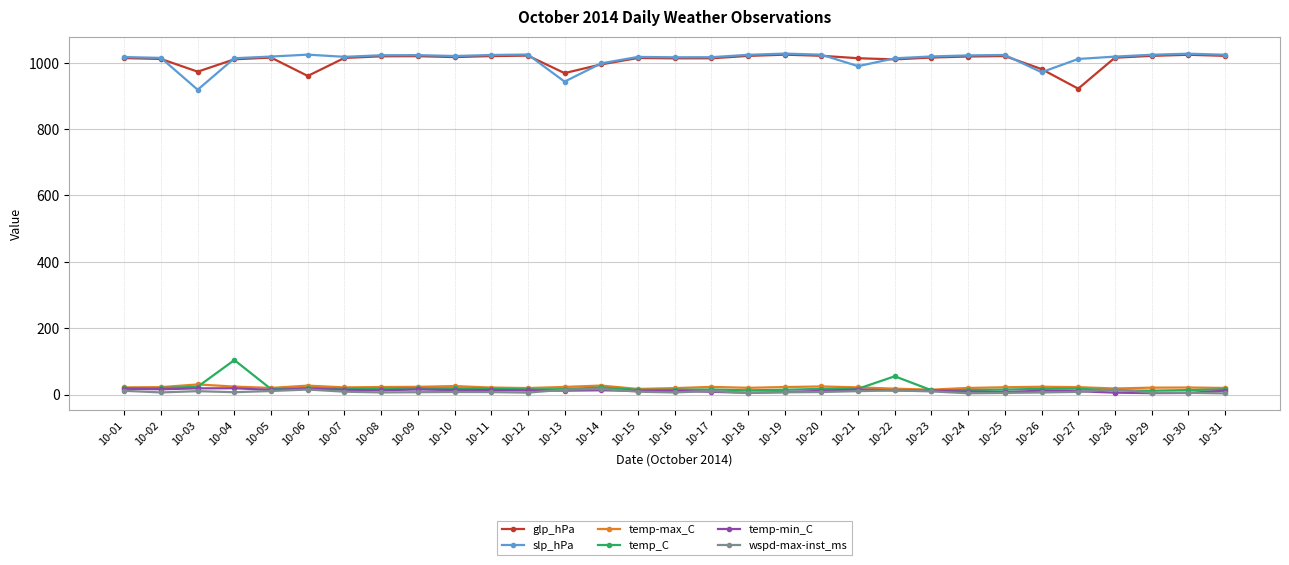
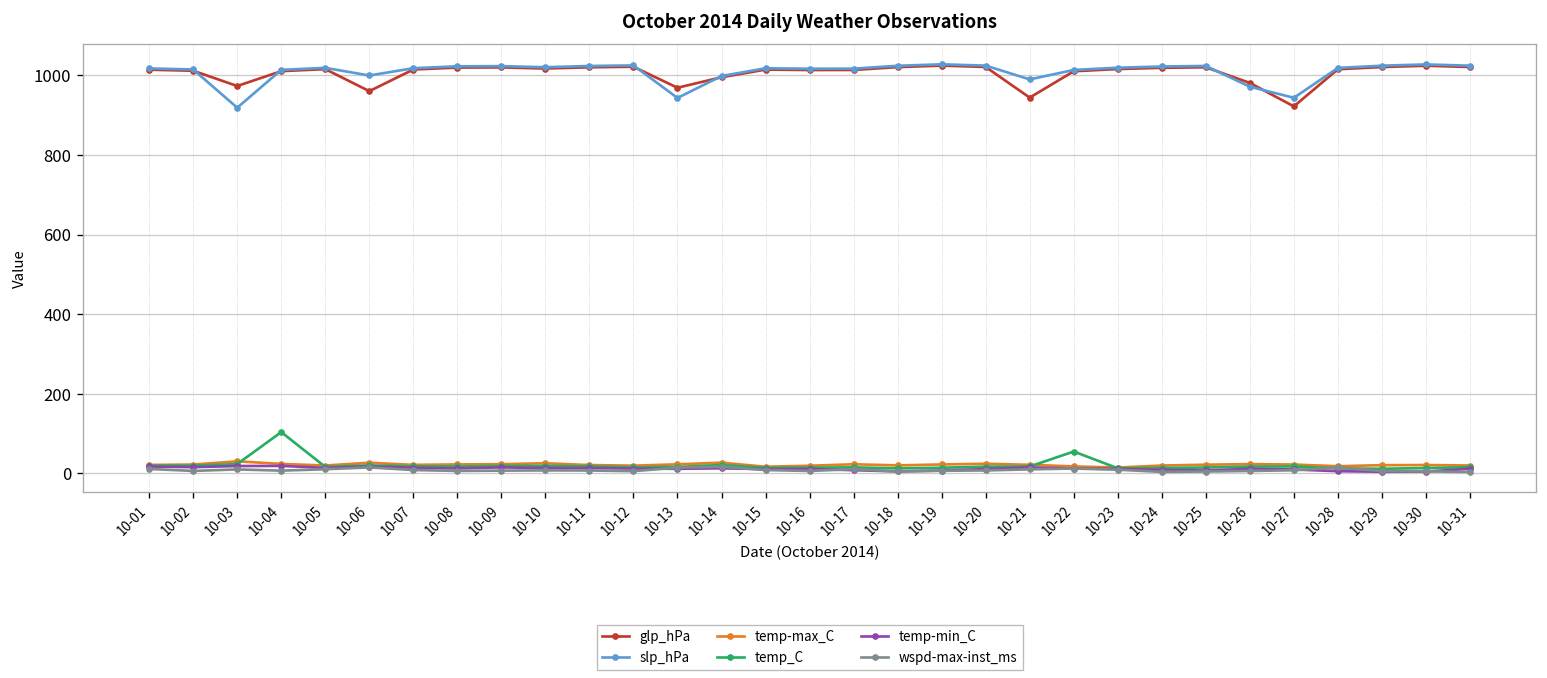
slp_hPa, 10-06: 1020 -> 1000
glp_hPa, 10-21: 1010 -> 940
slp_hPa, 10-27: 1010 -> 940
